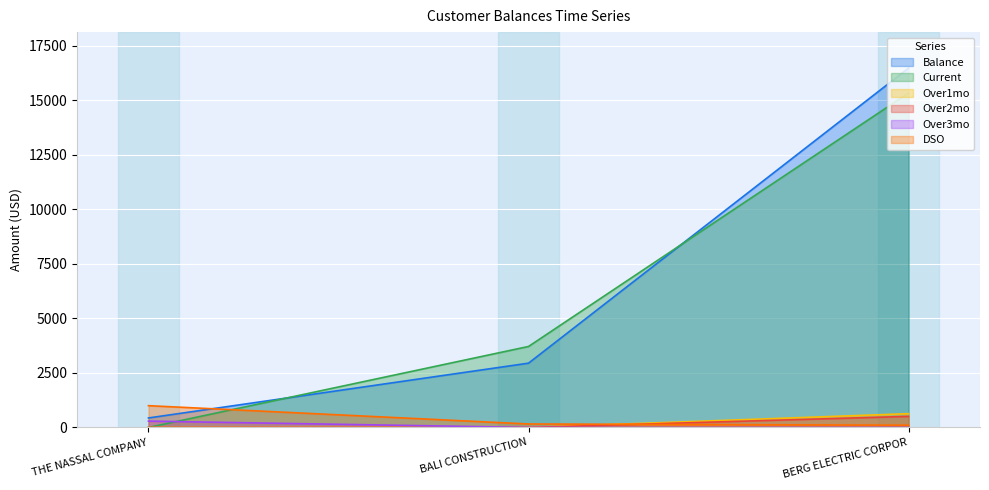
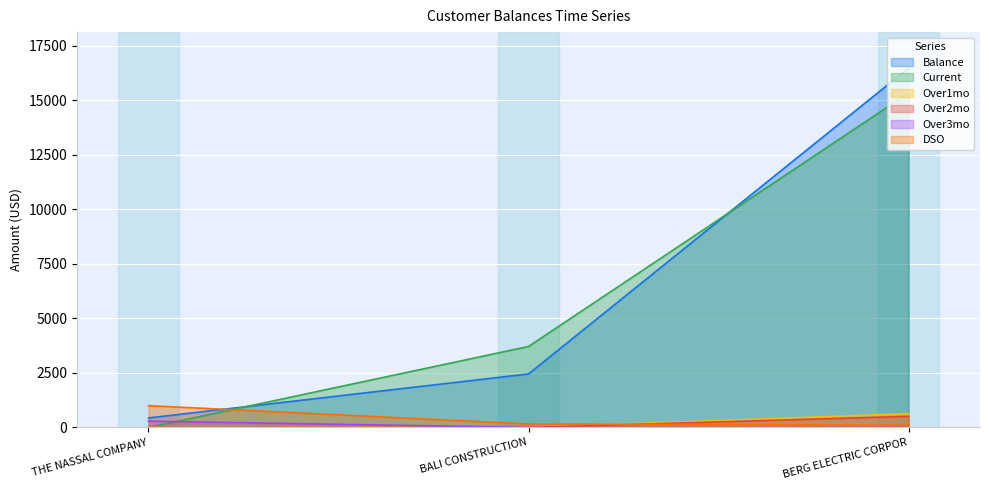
Balance, BALI CONSTRUCTION: 2900 -> 2500
